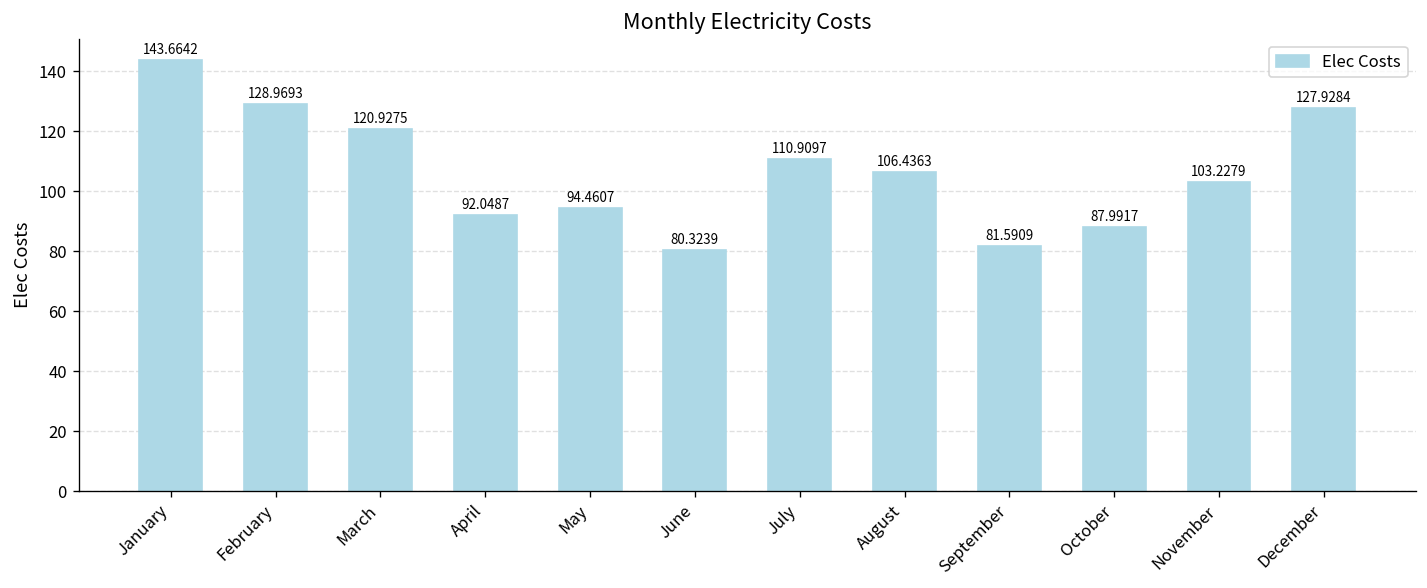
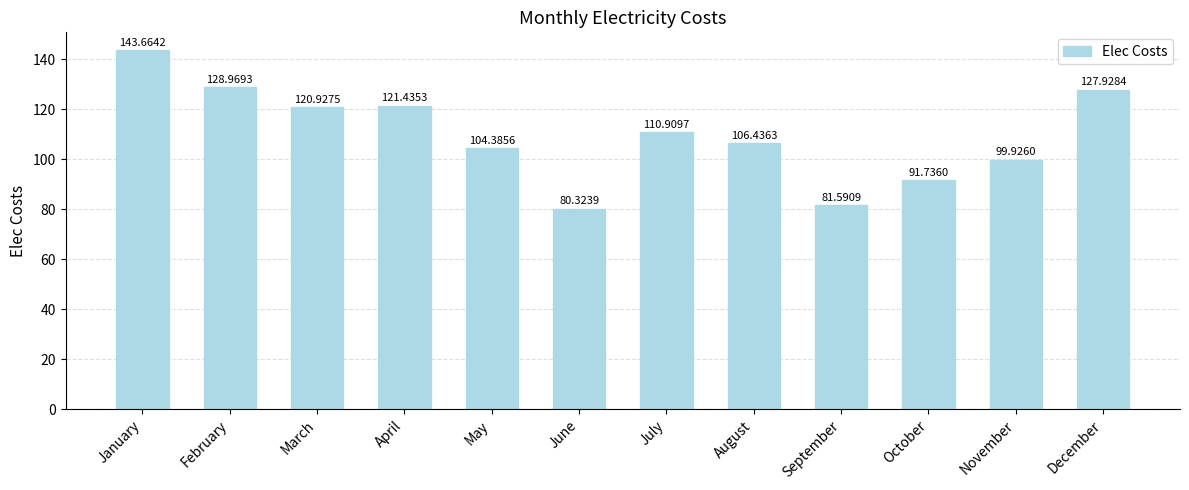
April: 92.0487 -> 121.4353
May: 94.4607 -> 104.3856
October: 87.9917 -> 91.7360
November: 103.2279 -> 99.9260
